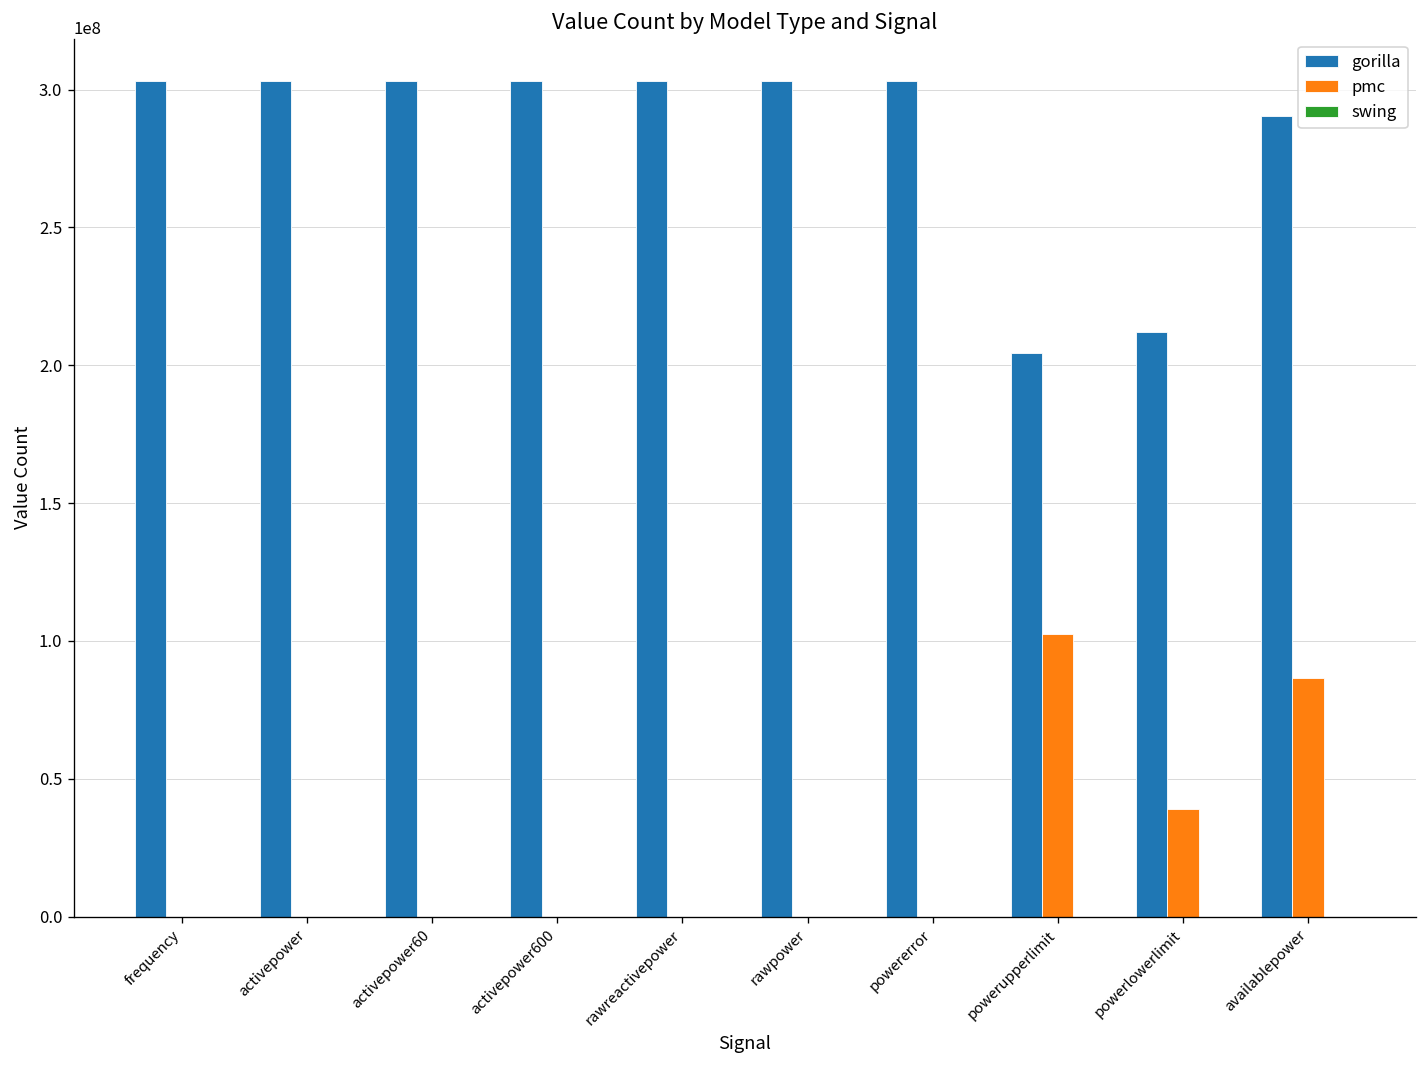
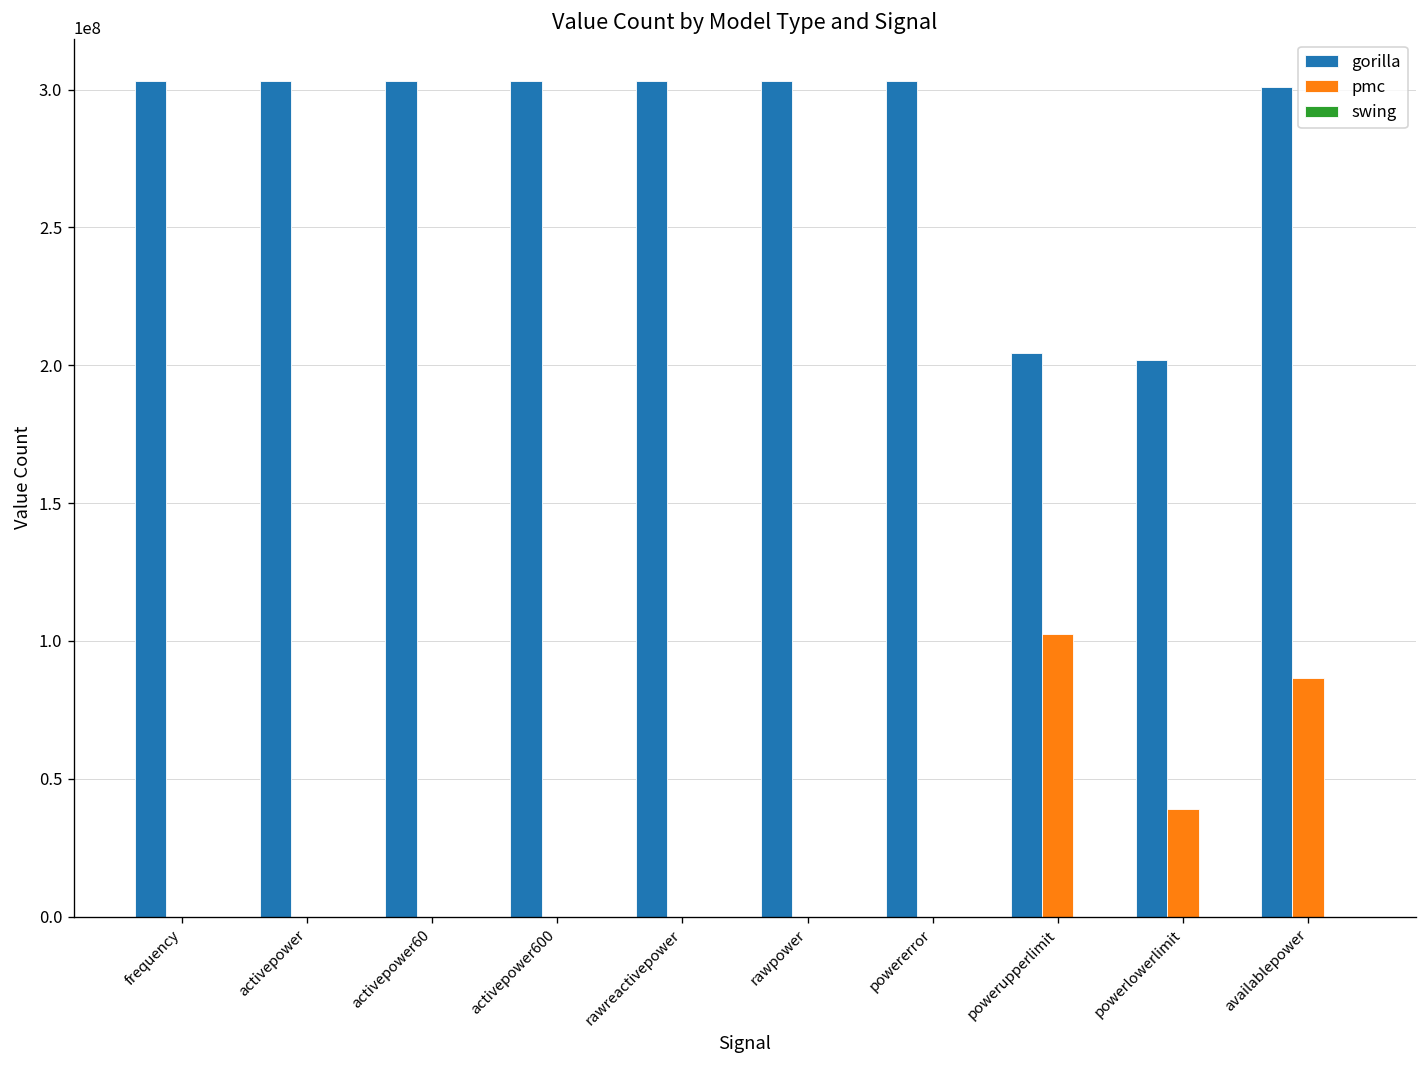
gorilla, powerlowerlimit: 212000000 -> 202000000
gorilla, availablepower: 290000000 -> 301000000
